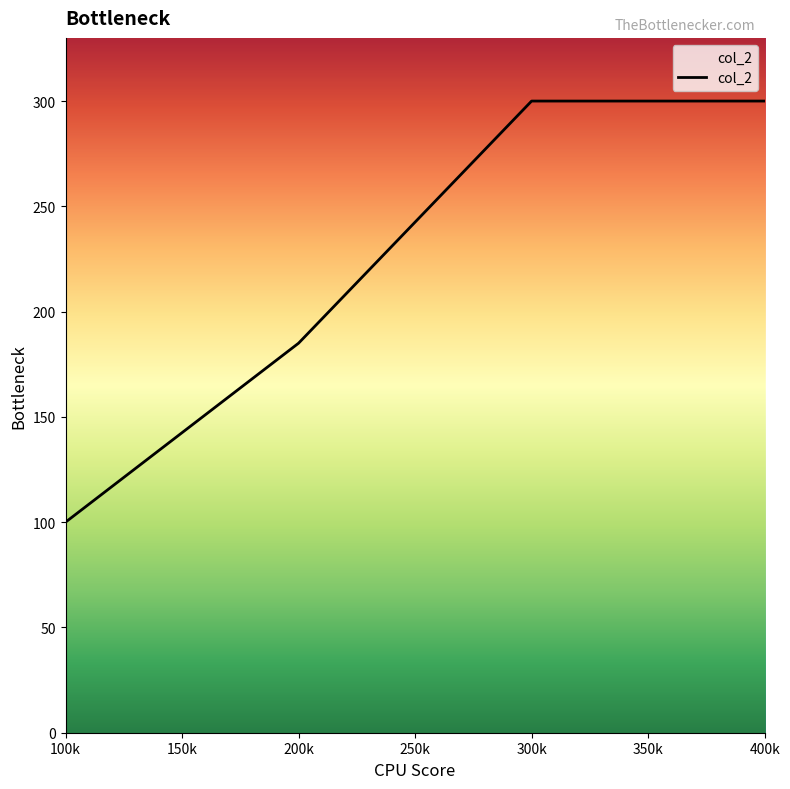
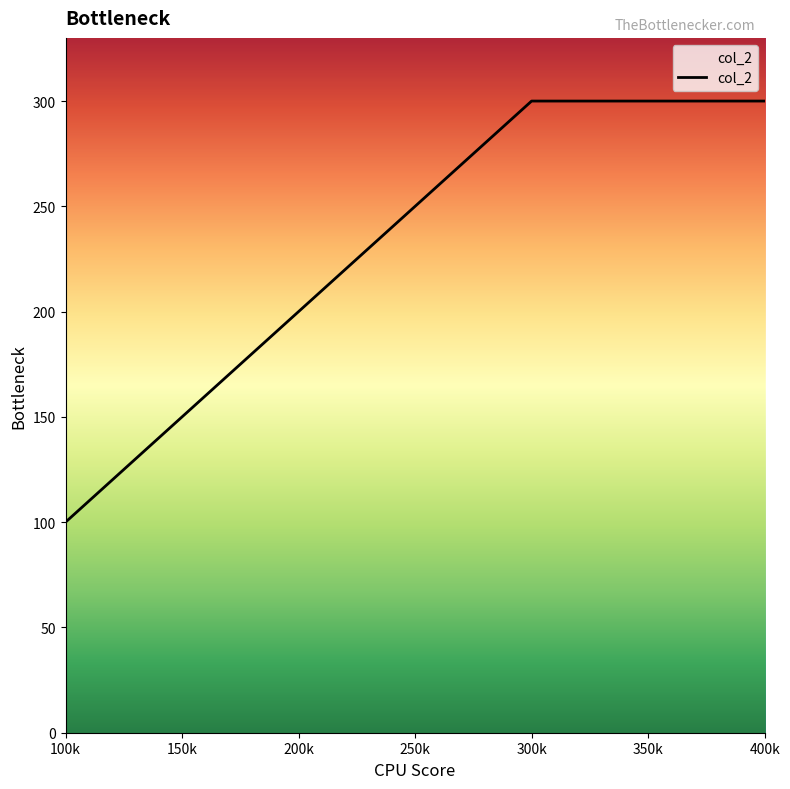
200k: 185 -> 200
